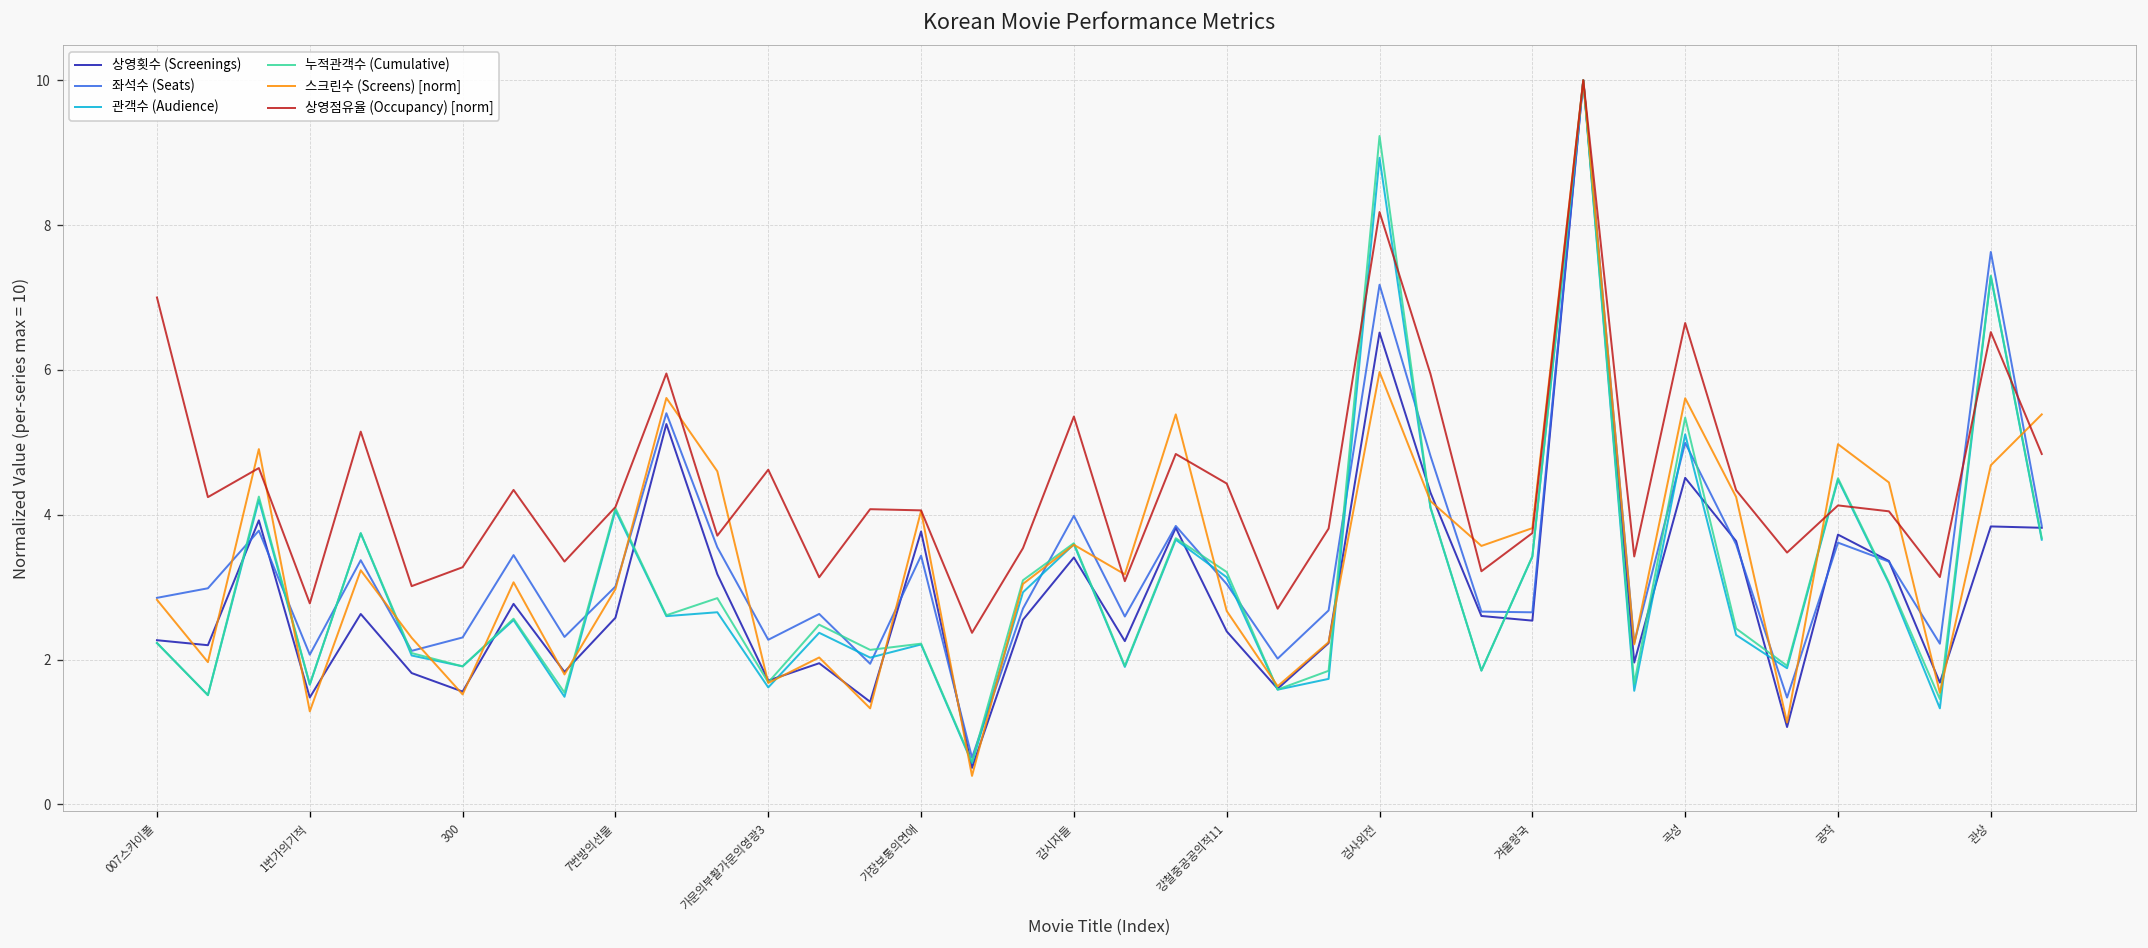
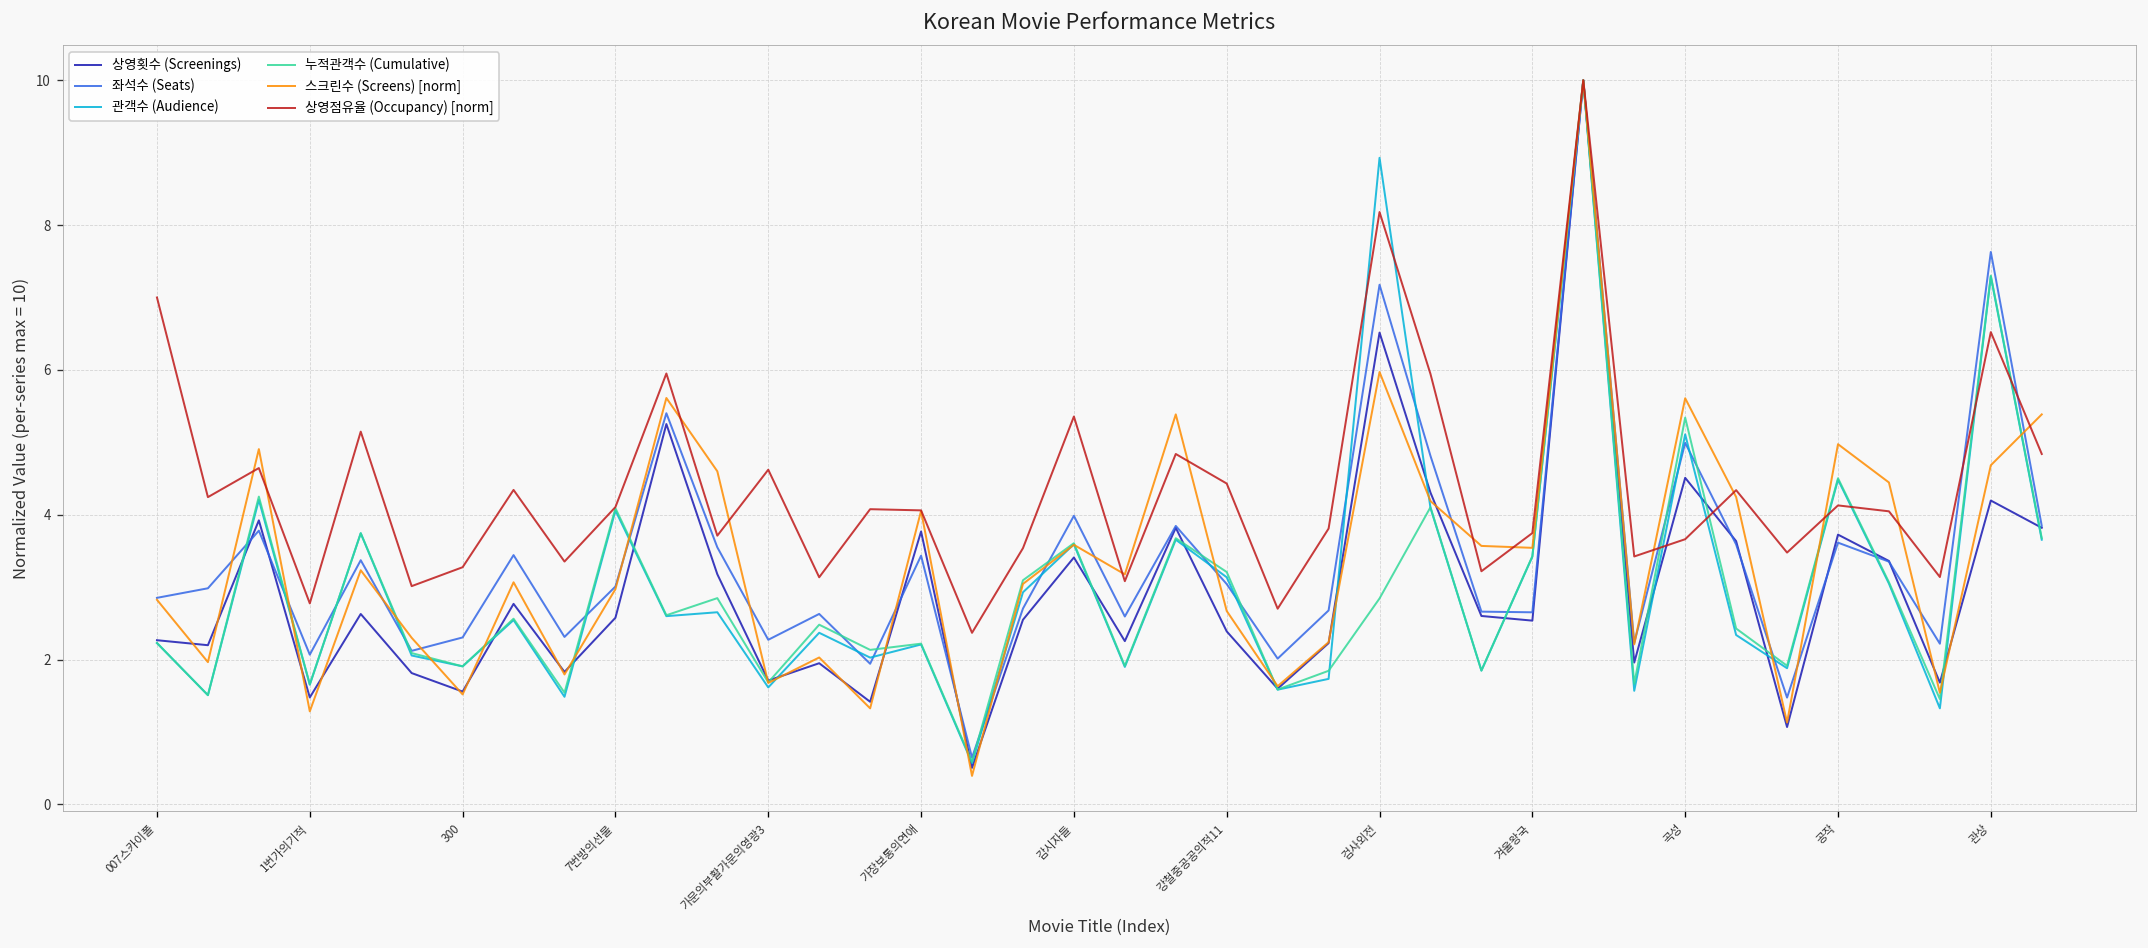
누적관객수 (Cumulative), 검사외전: 9.2 -> 2.8
스크린수 (Screens) [norm], 겨울왕국: 3.8 -> 3.5
상영점유율 (Occupancy) [norm], 곡성: 6.6 -> 3.7
상영횟수 (Screenings), 관상: 3.8 -> 4.2
